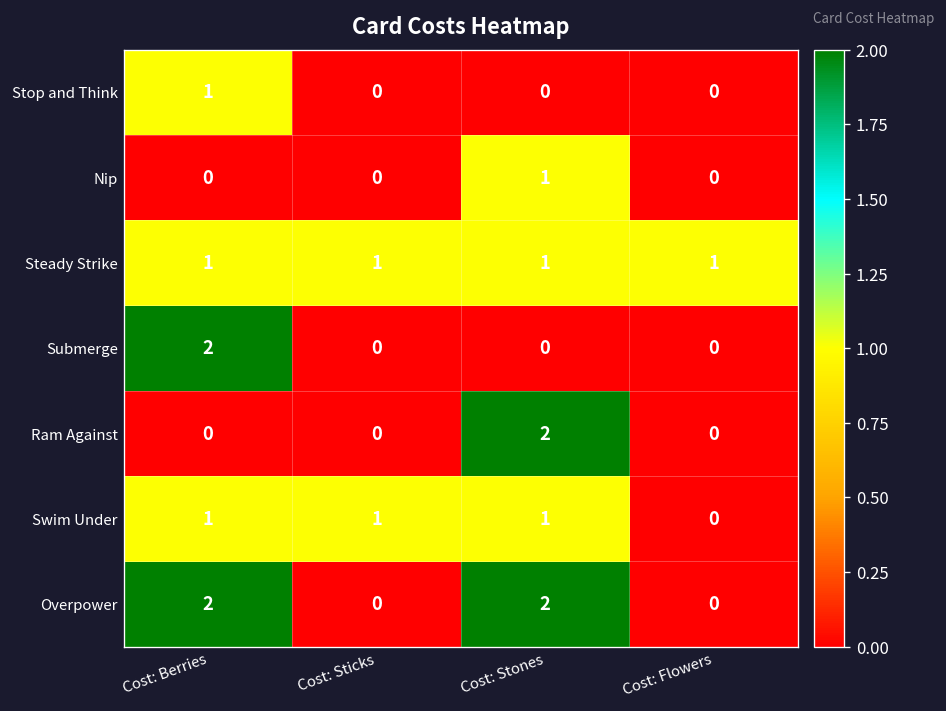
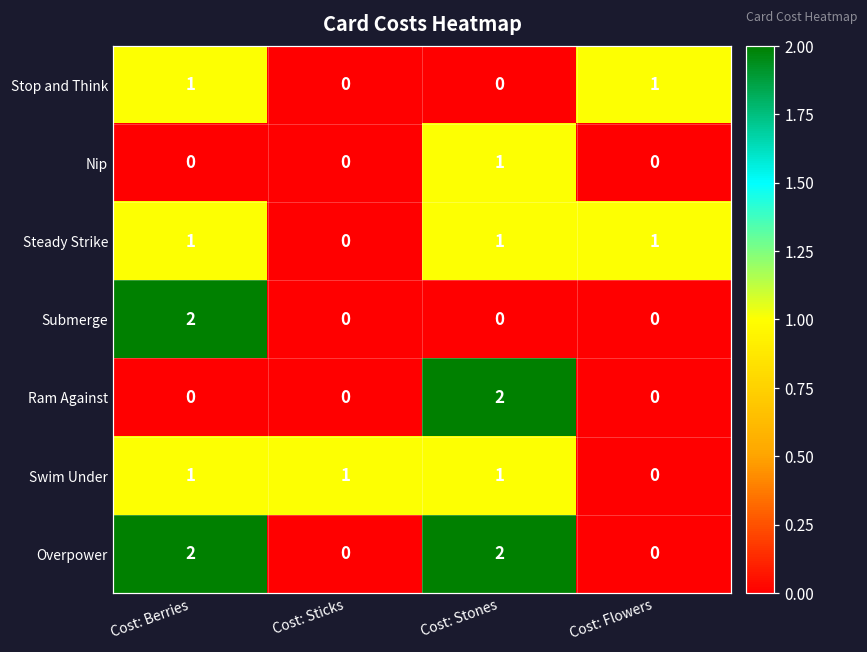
Stop and Think, Cost: Flowers: 0 -> 1
Steady Strike, Cost: Sticks: 1 -> 0
